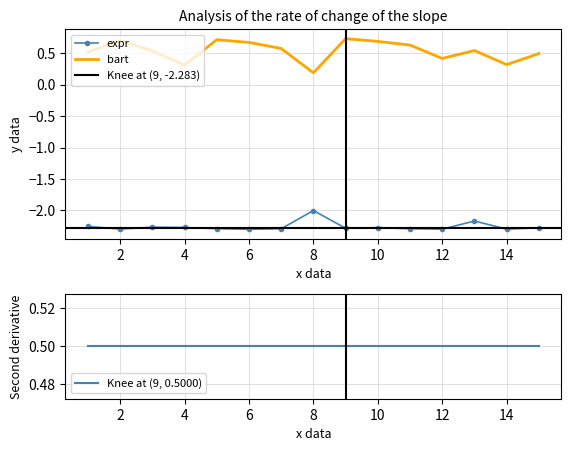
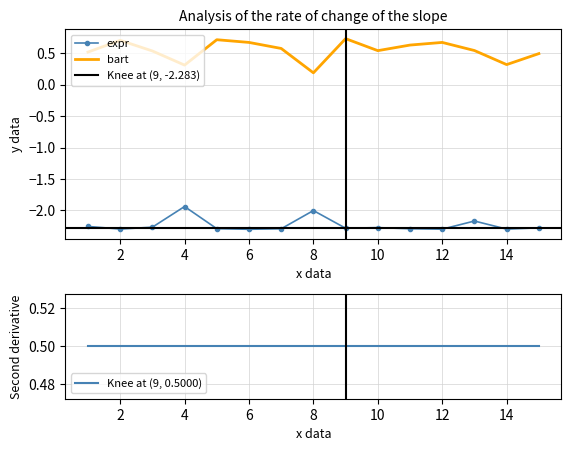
Analysis of the rate of change of the slope, expr, 4: -2.3 -> -1.9
Analysis of the rate of change of the slope, bart, 10: 0.7 -> 0.5
Analysis of the rate of change of the slope, bart, 12: 0.4 -> 0.7
